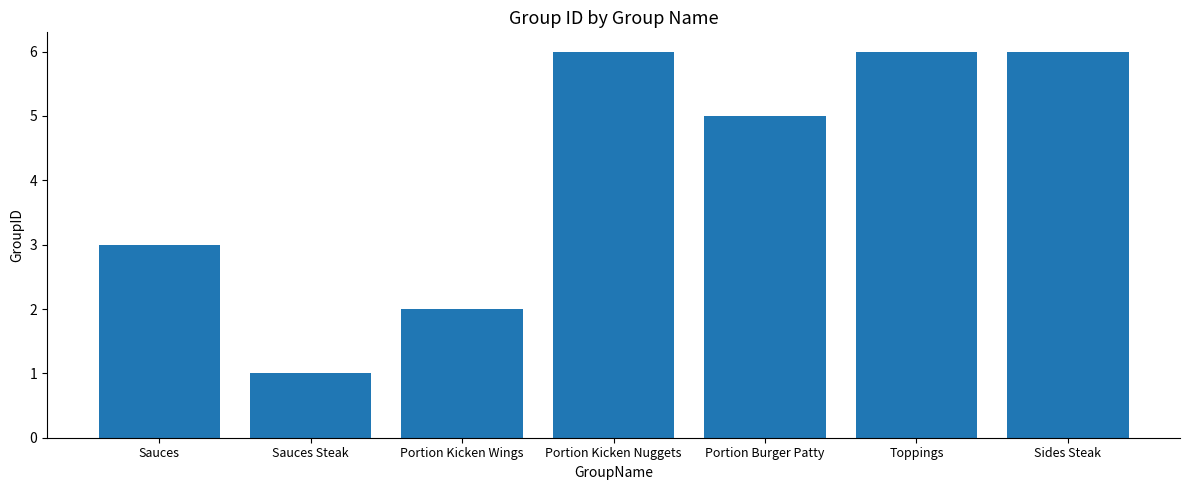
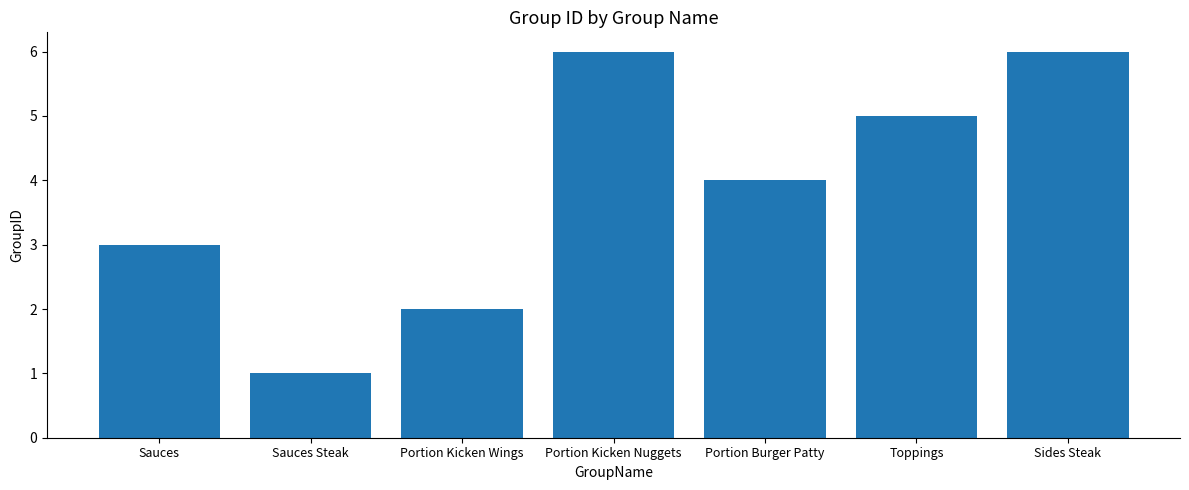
Portion Burger Patty: 5 -> 4
Toppings: 6 -> 5
